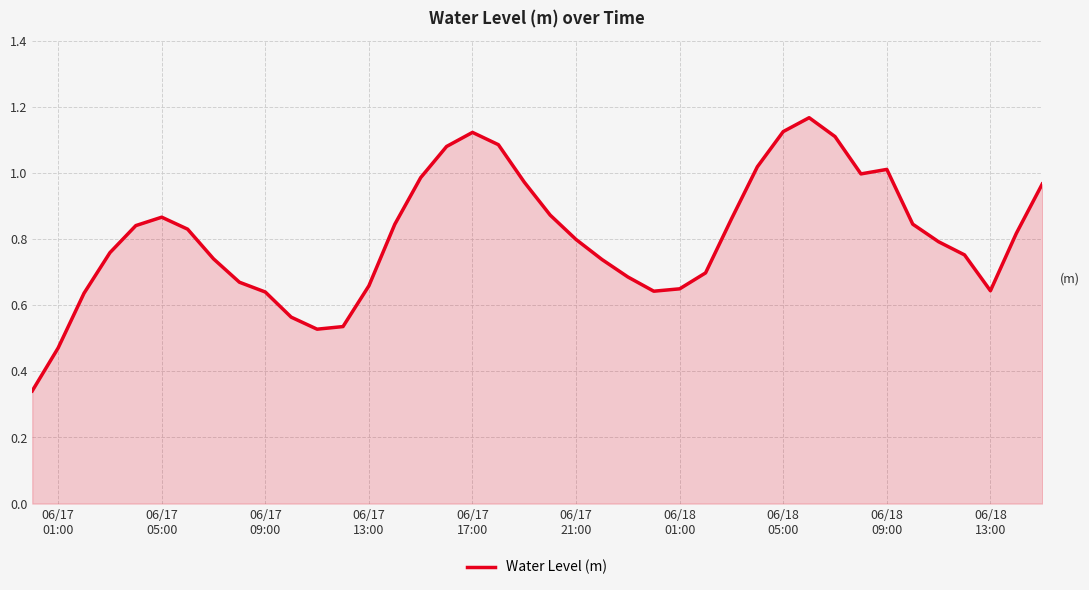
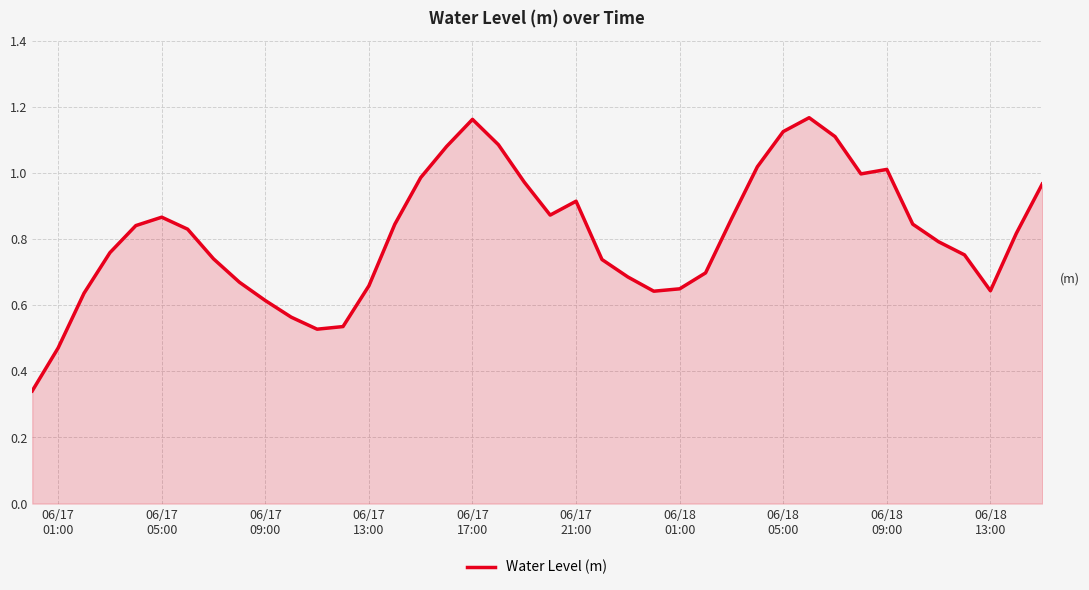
06/17 09:00: 0.64 -> 0.61
06/17 17:00: 1.12 -> 1.16
06/17 21:00: 0.80 -> 0.91
